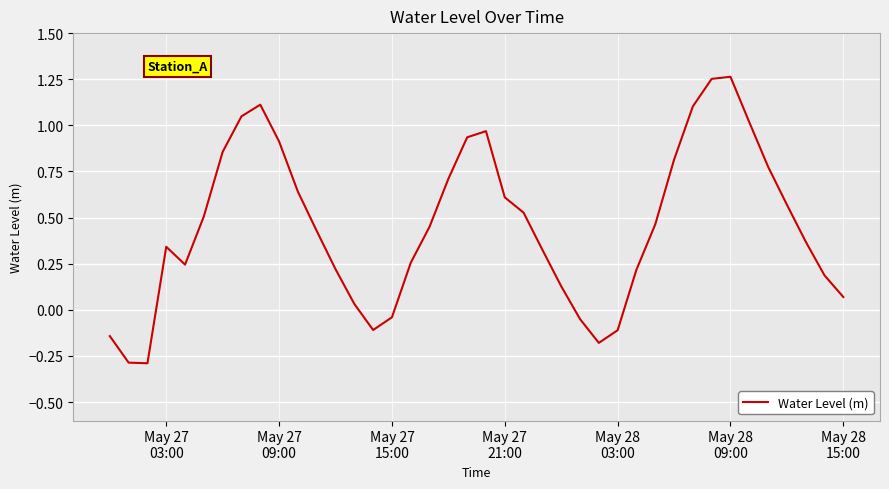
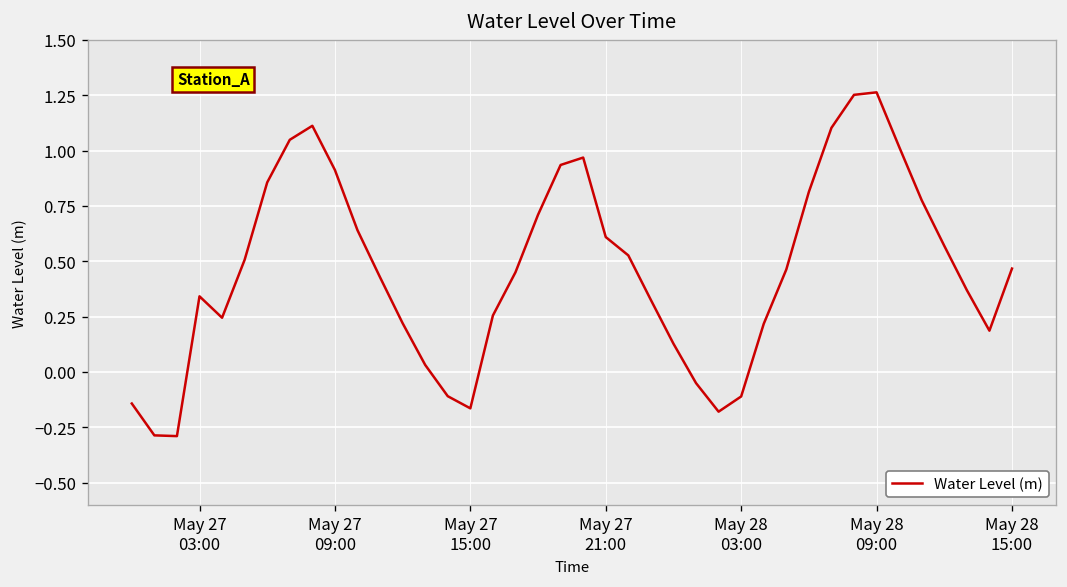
May 27 15:00: -0.04 -> -0.16
May 28 15:00: 0.07 -> 0.47
